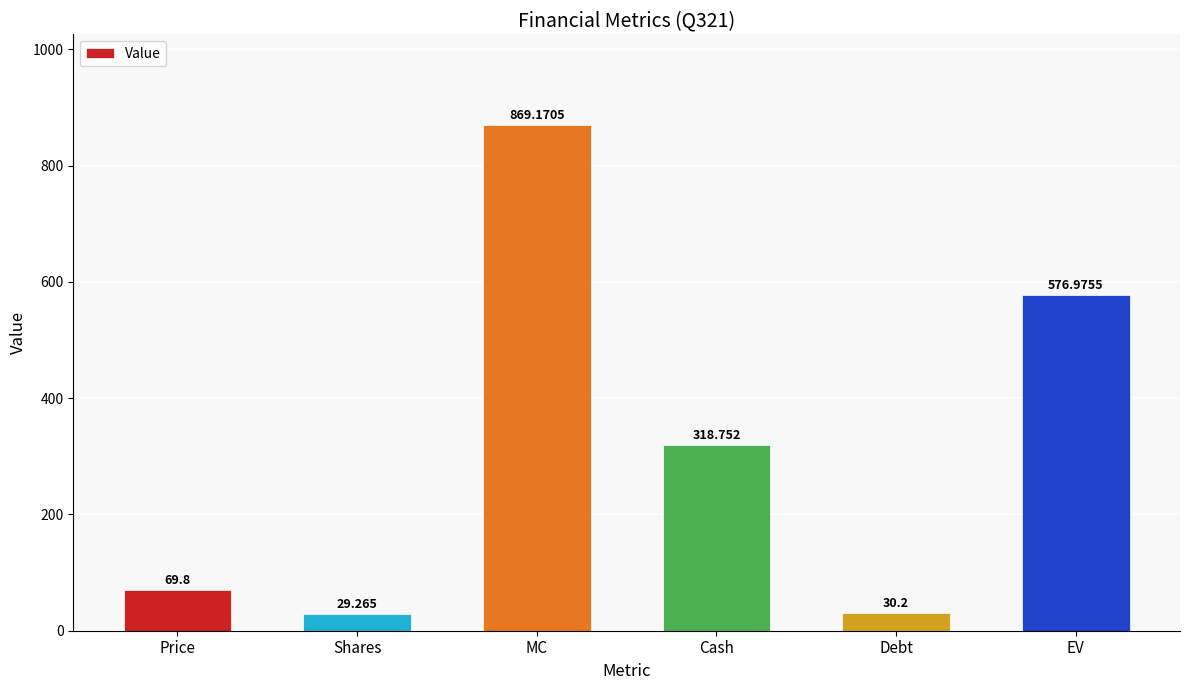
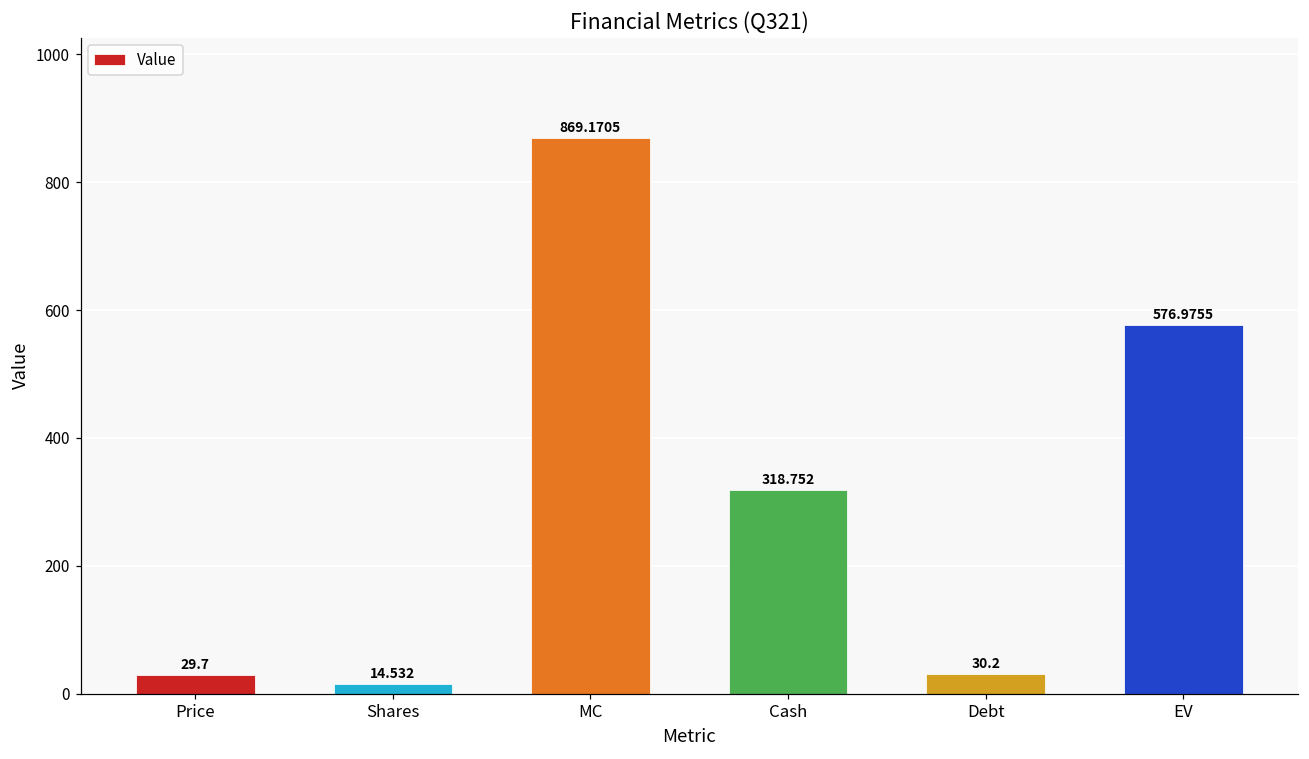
Price: 69.8 -> 29.7
Shares: 29.265 -> 14.532
